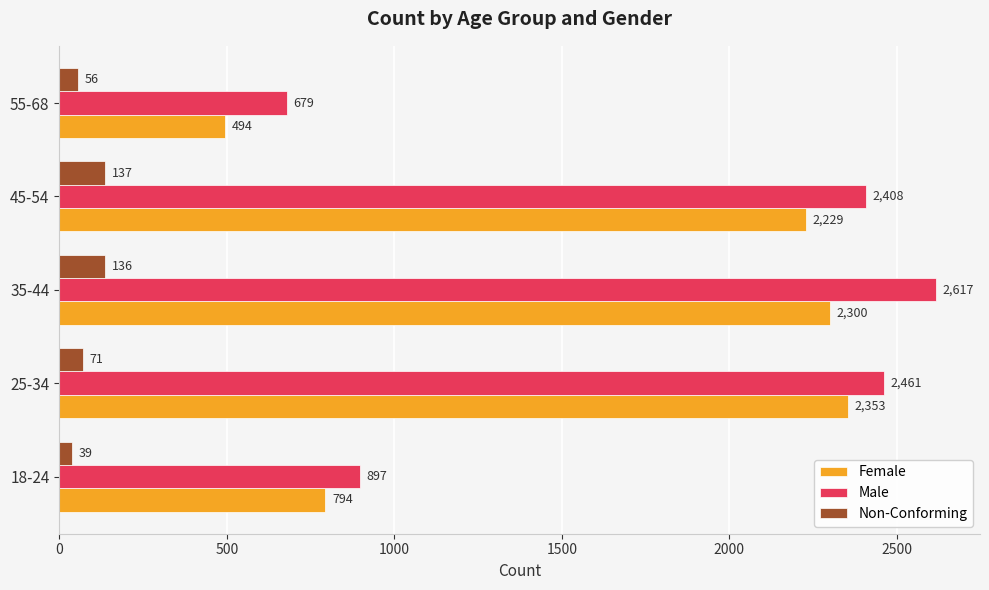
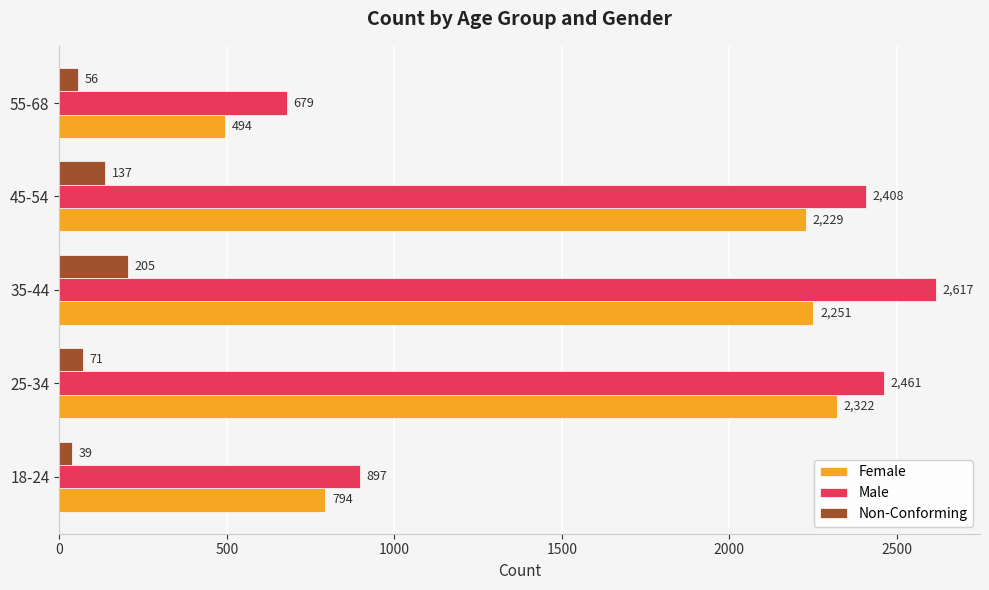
Non-Conforming, 35-44: 136 -> 205
Female, 35-44: 2,300 -> 2,251
Female, 25-34: 2,353 -> 2,322
